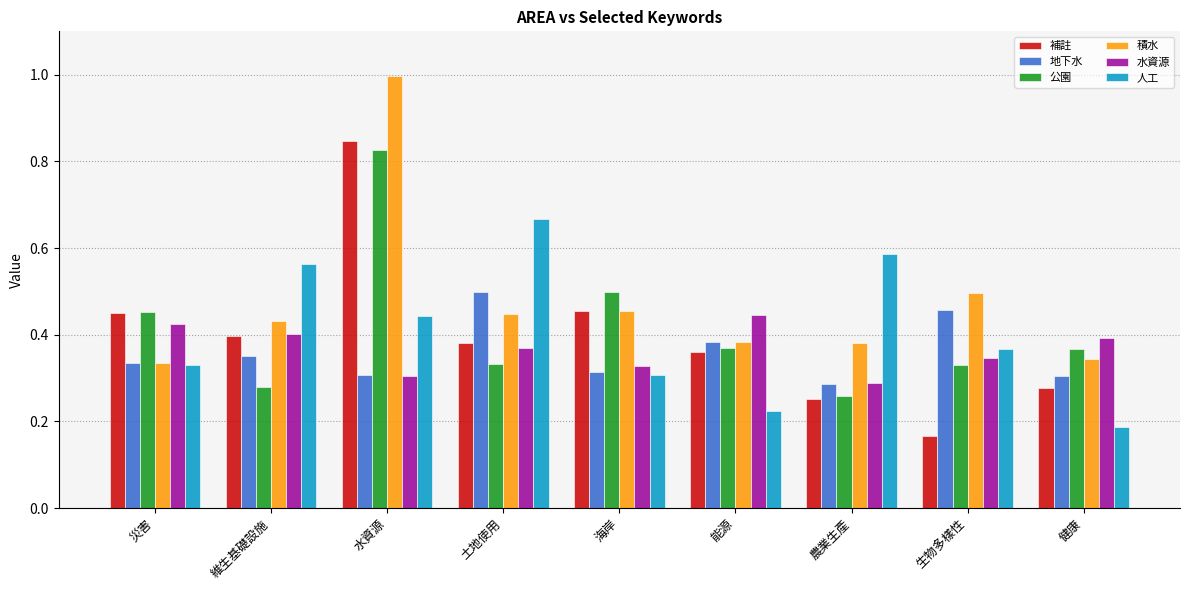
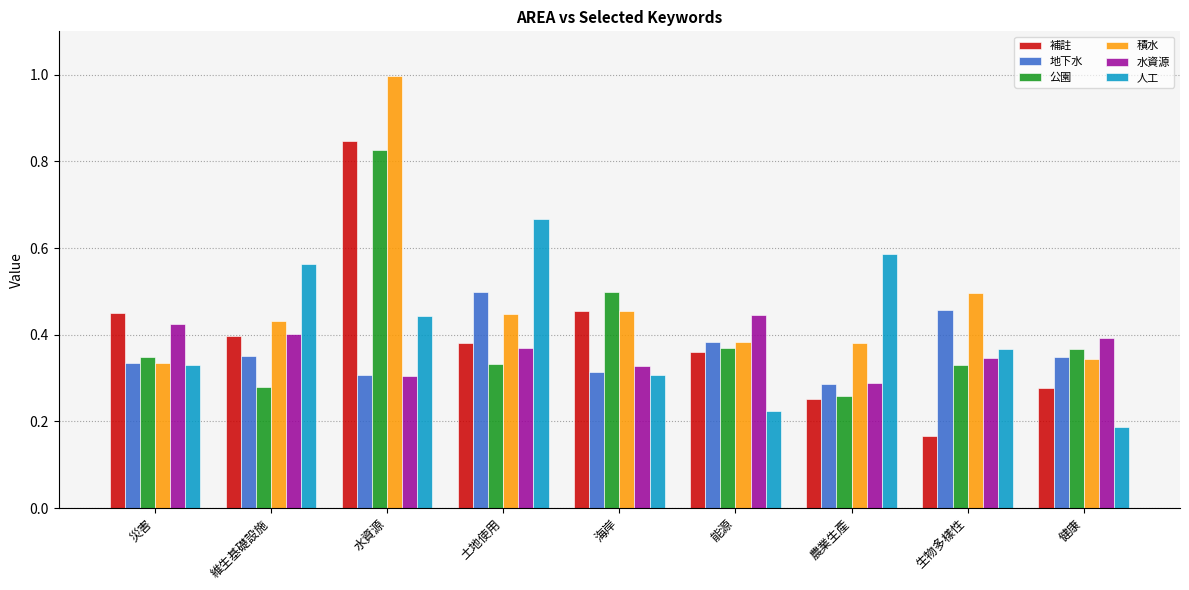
公園, 災害: 0.45 -> 0.35
地下水, 健康: 0.30 -> 0.35
